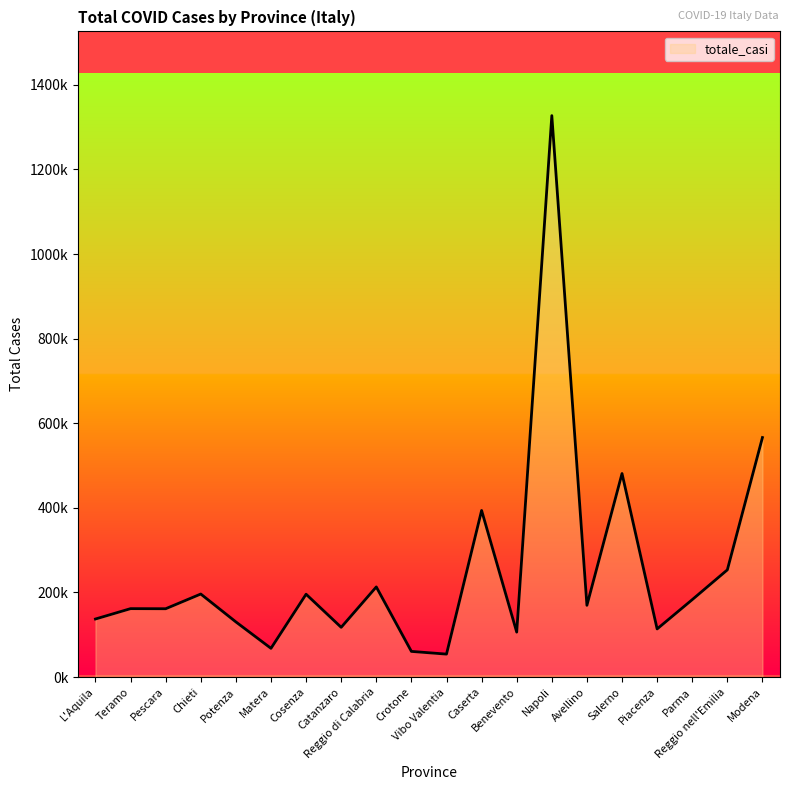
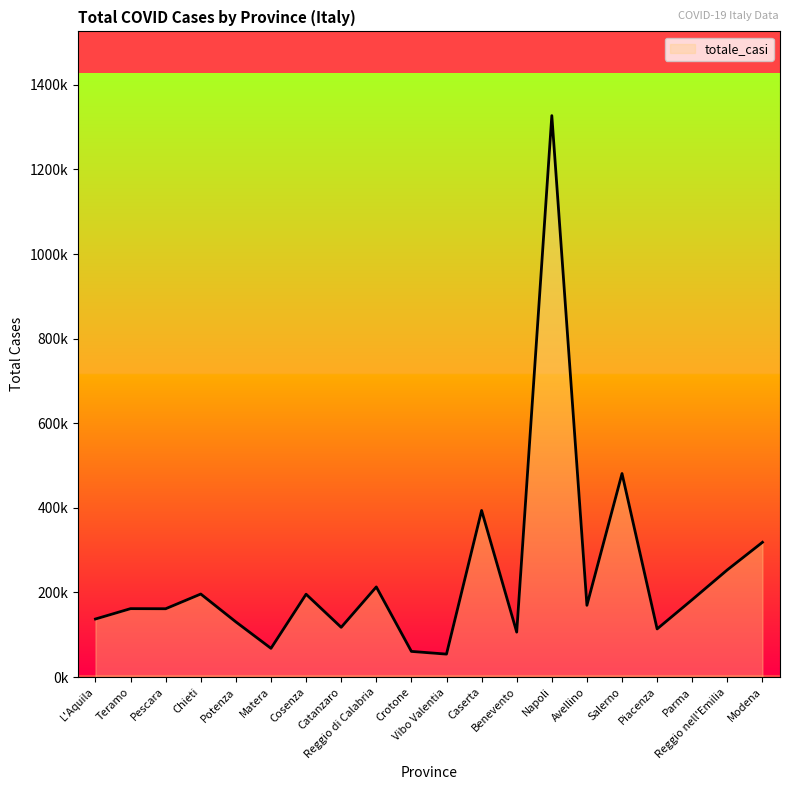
Modena: 570000 -> 320000
